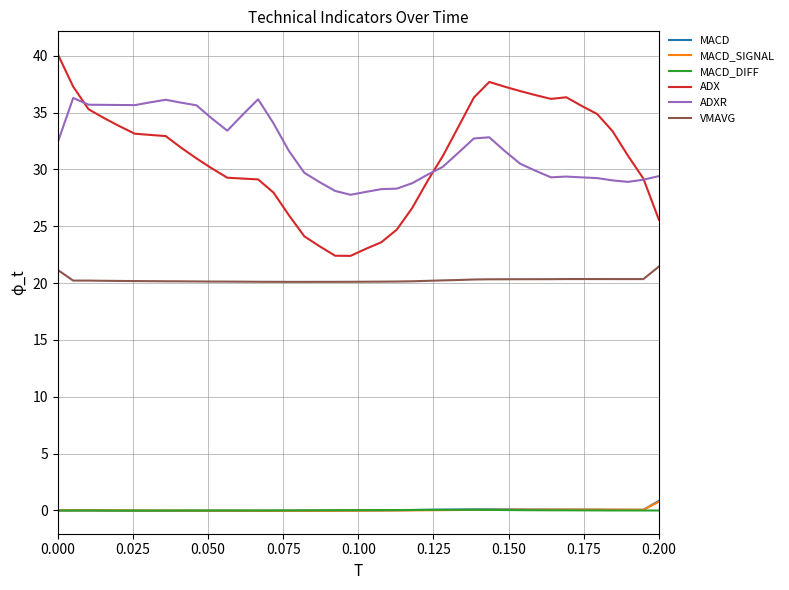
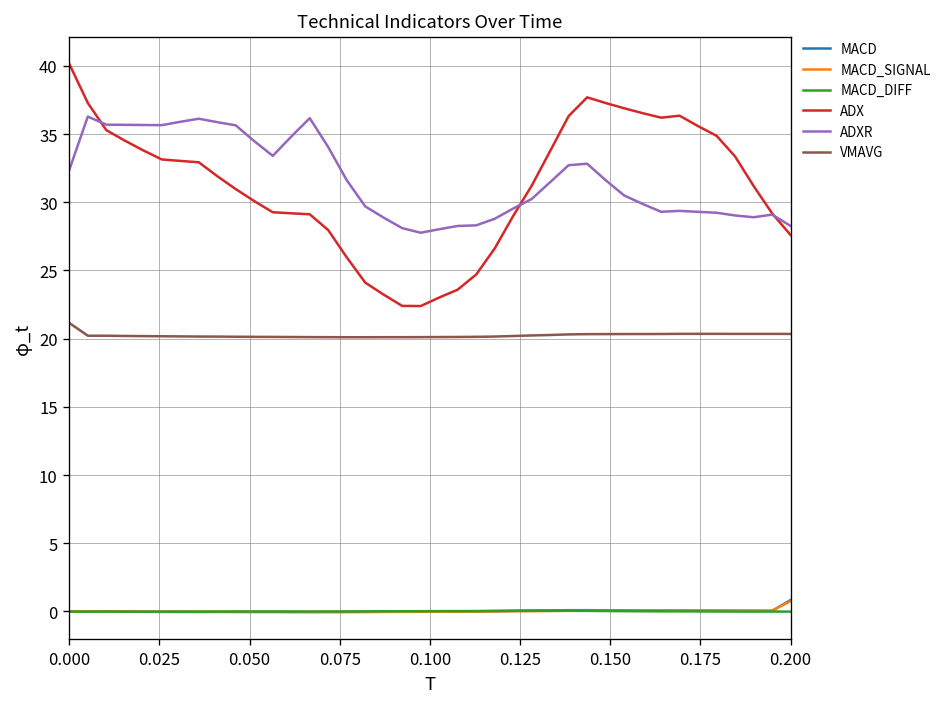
ADX, 0.200: 25.6 -> 27.6
ADXR, 0.200: 29.4 -> 28.3
VMAVG, 0.200: 21.4 -> 20.3
